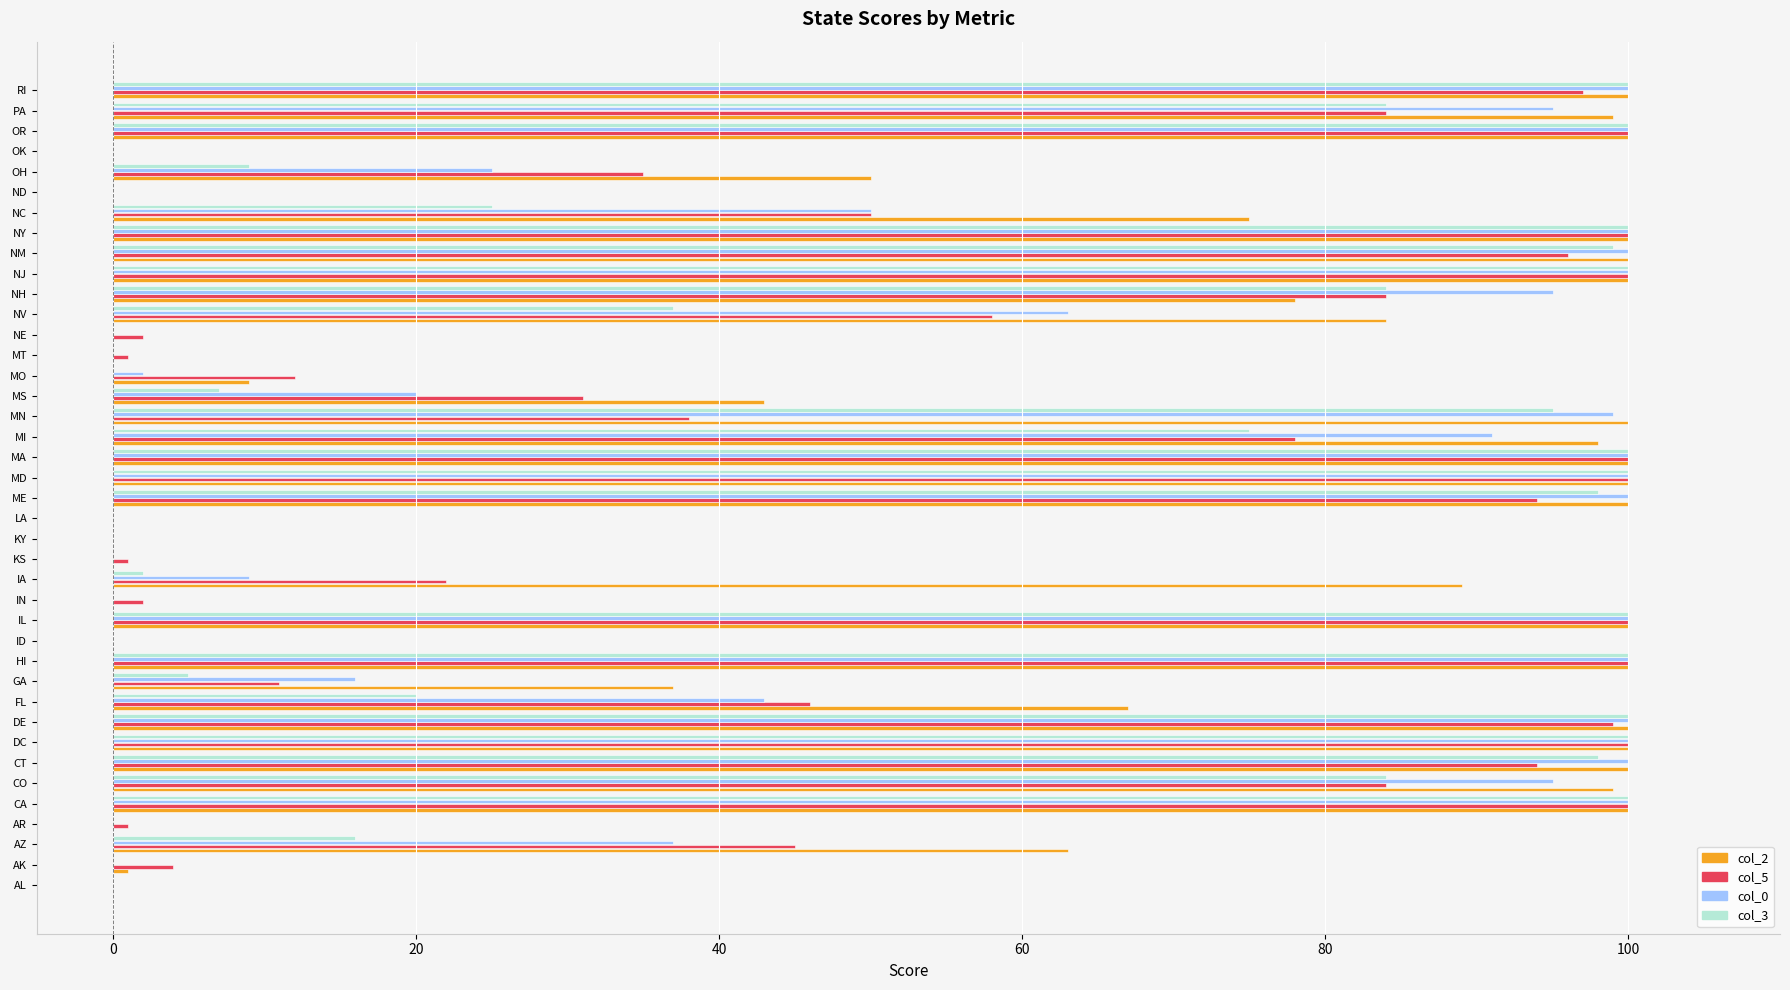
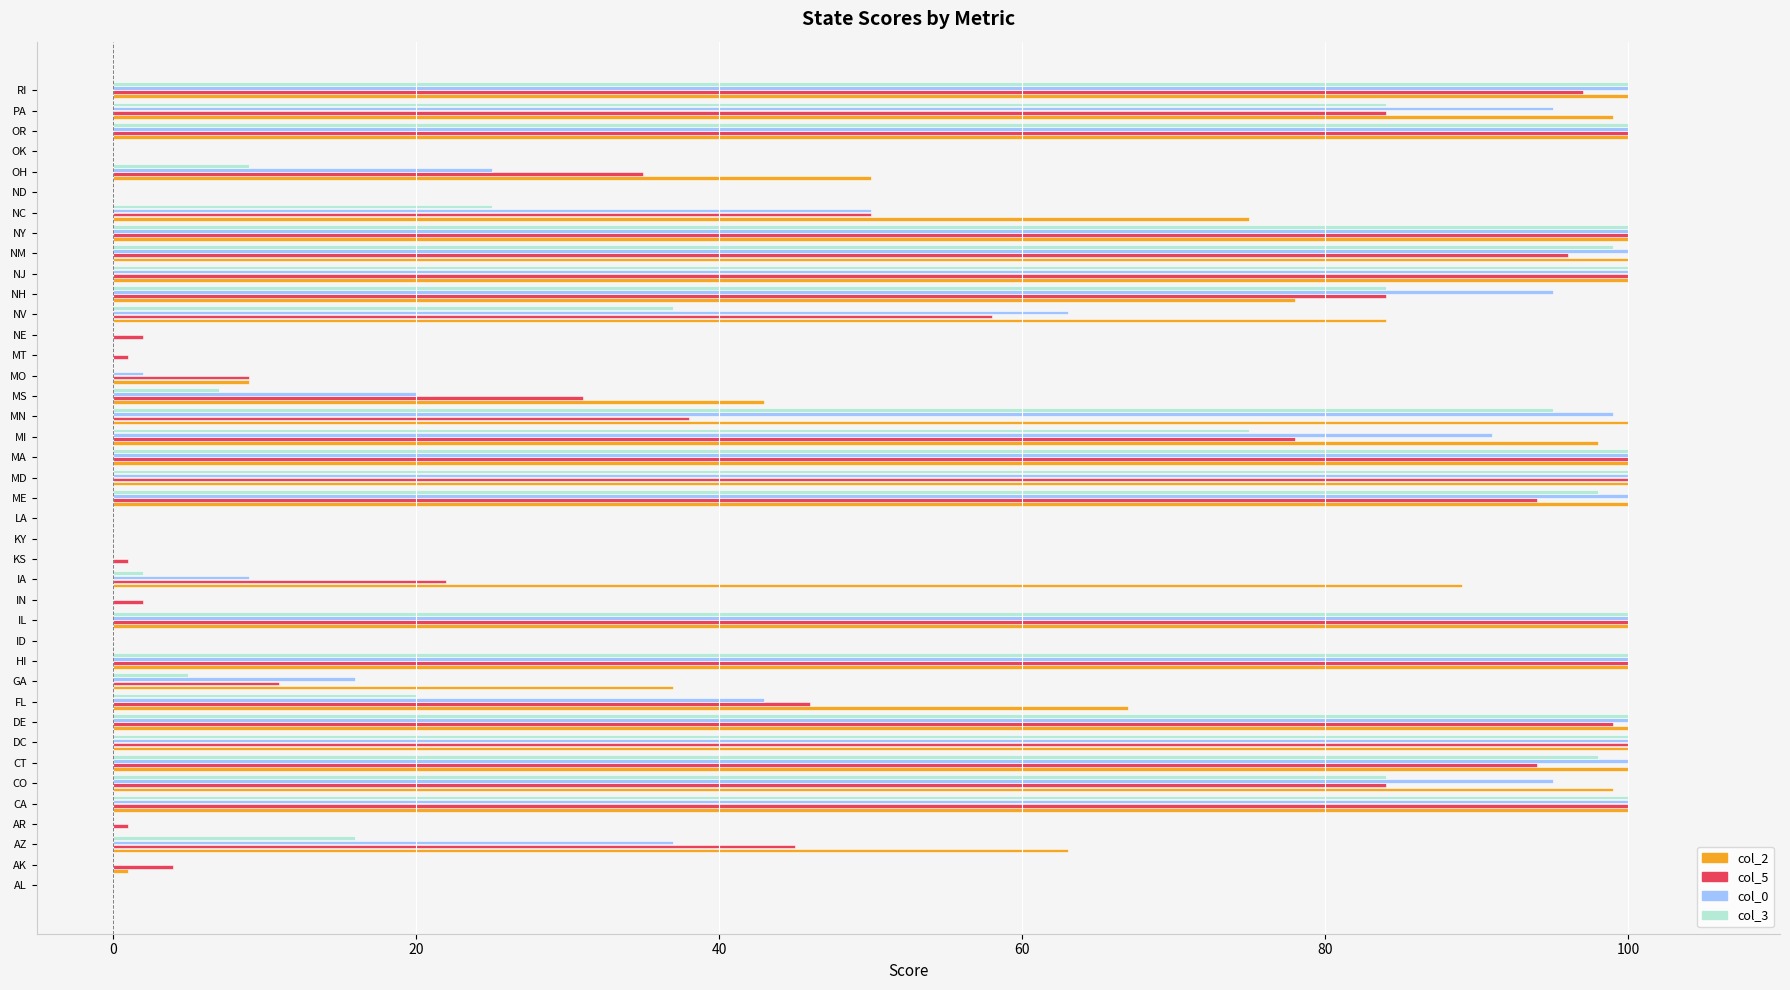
col_5, MO: 12 -> 9
